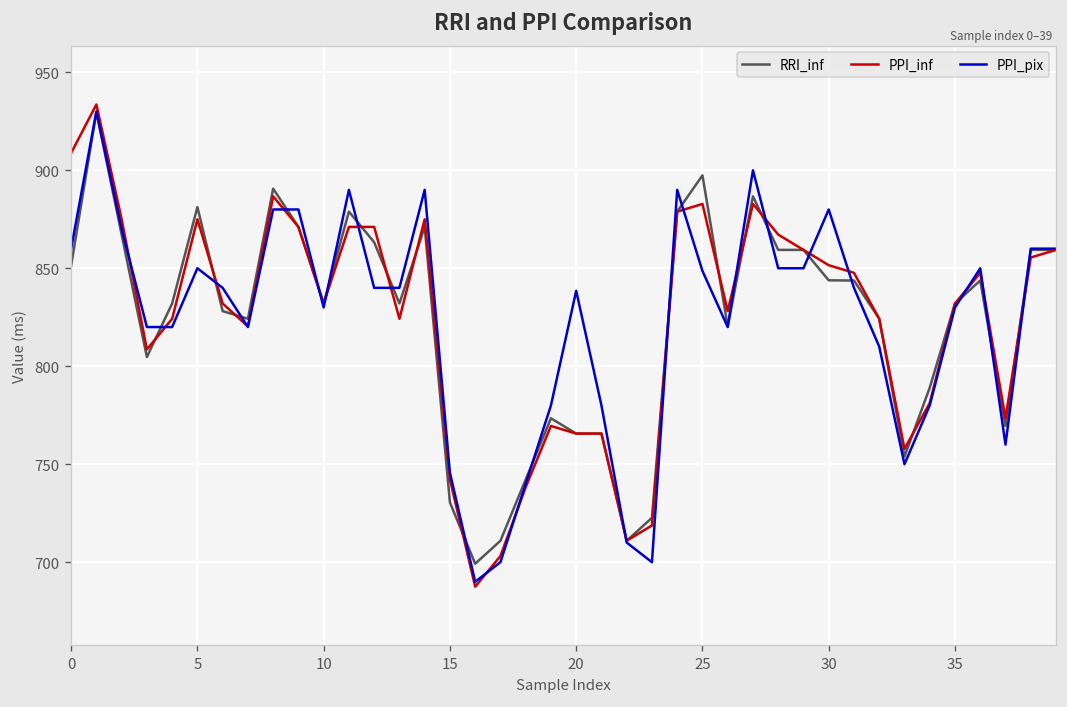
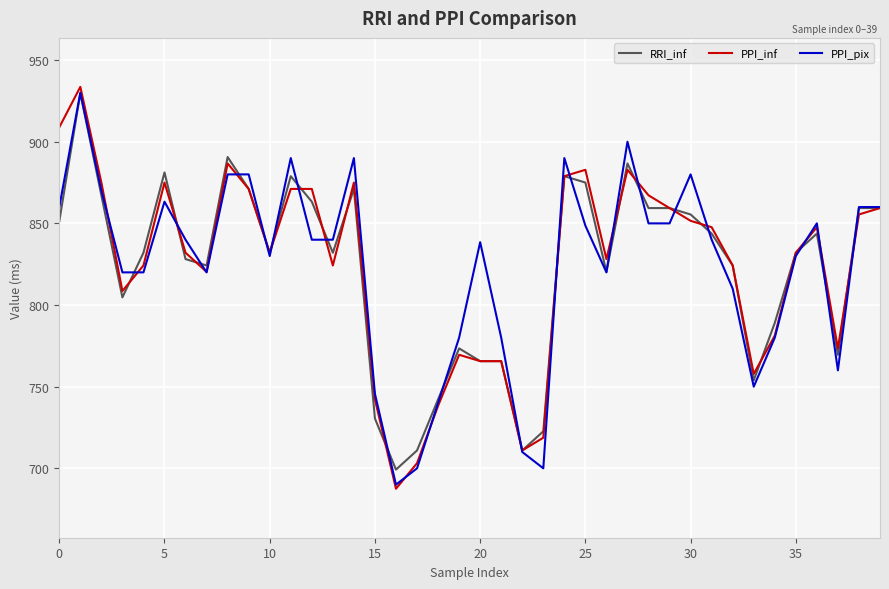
PPI_pix, 5: 850 -> 863
RRI_inf, 25: 897 -> 875
RRI_inf, 30: 844 -> 855
